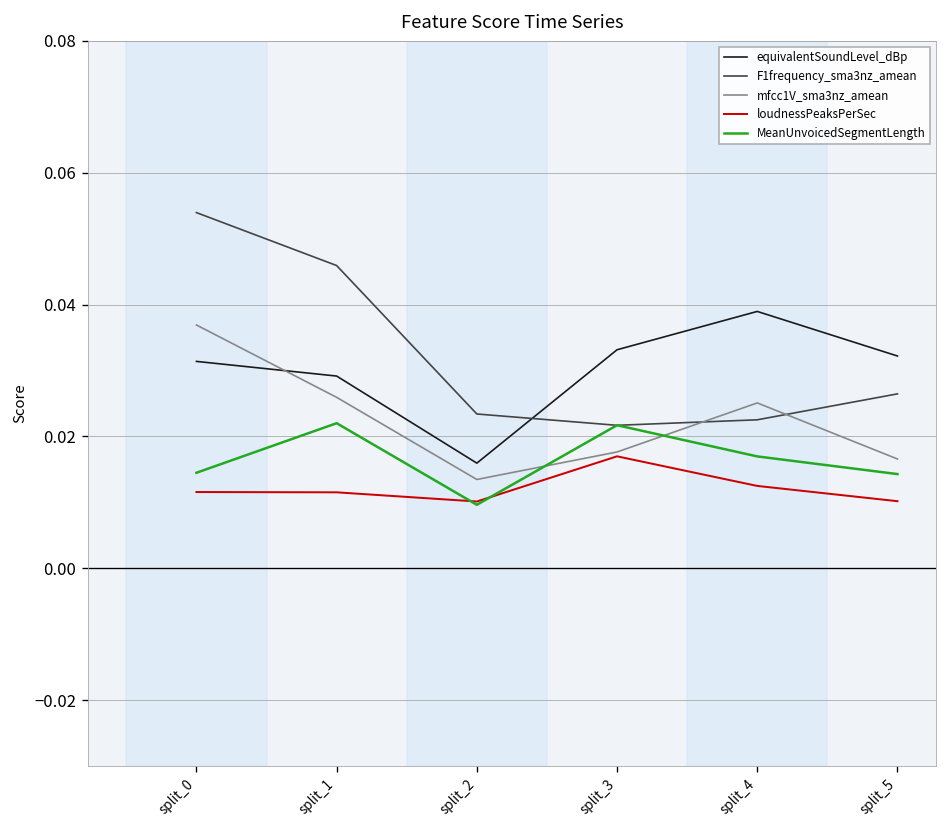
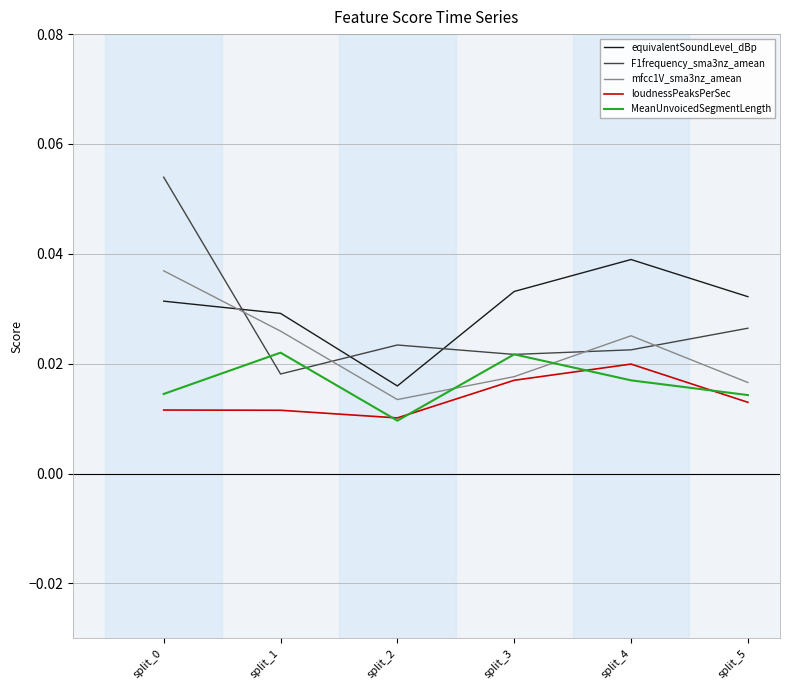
F1frequency_sma3nz_amean, split_1: 0.046 -> 0.018
loudnessPeaksPerSec, split_4: 0.012 -> 0.020
loudnessPeaksPerSec, split_5: 0.010 -> 0.013
